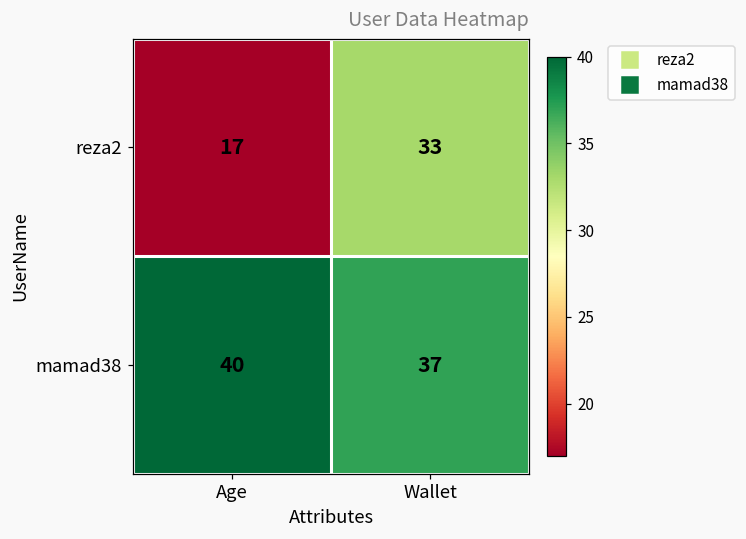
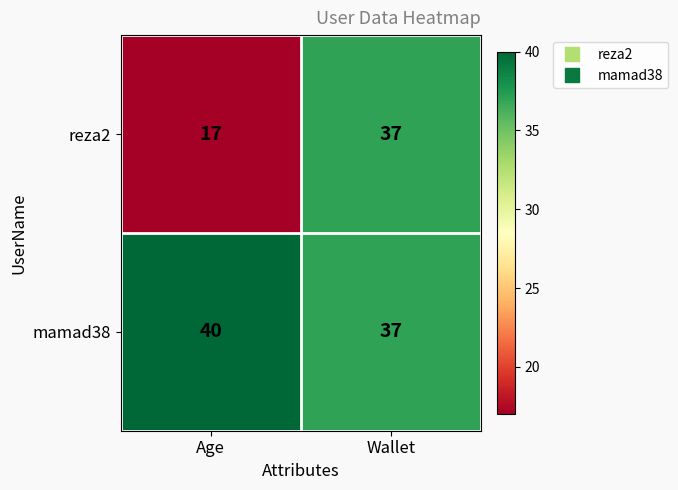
reza2, Wallet: 33 -> 37
